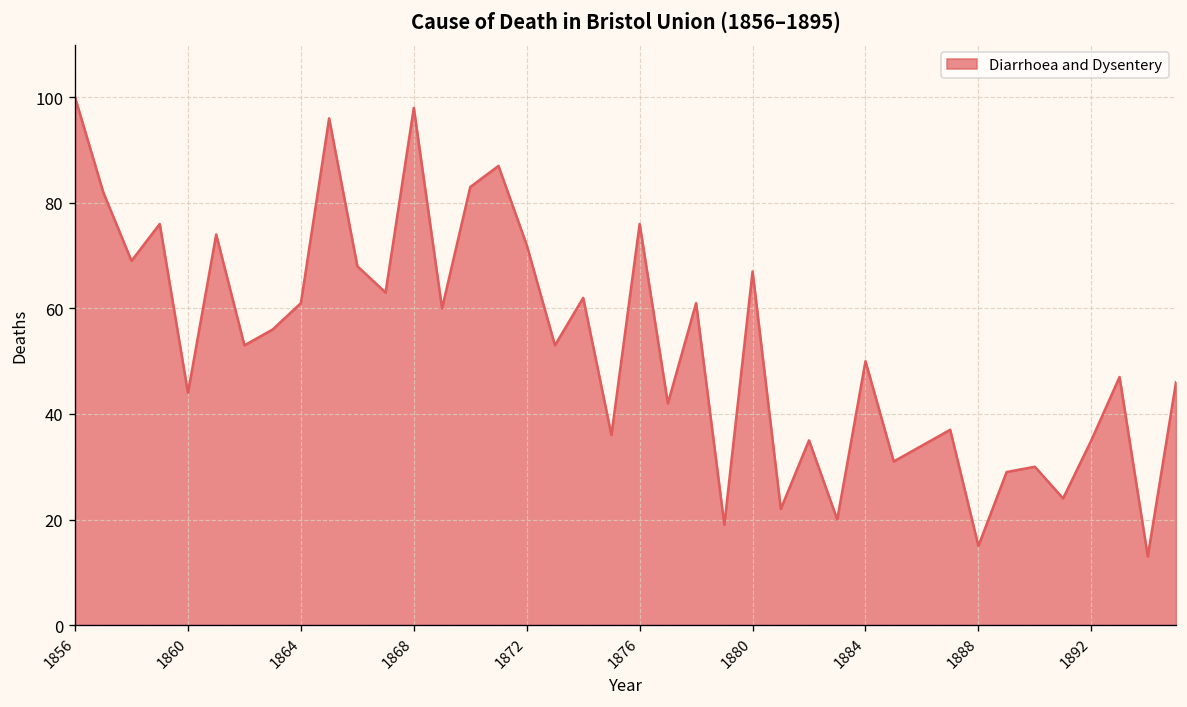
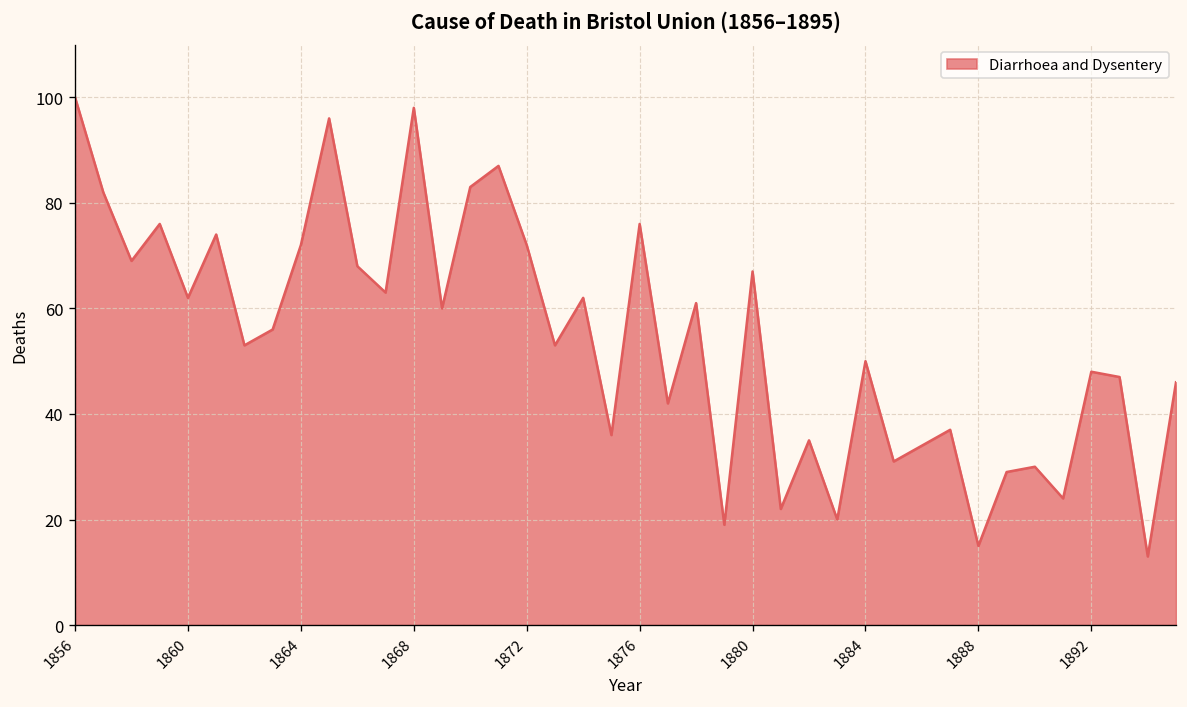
1860: 44 -> 62
1864: 61 -> 72
1892: 35 -> 48
